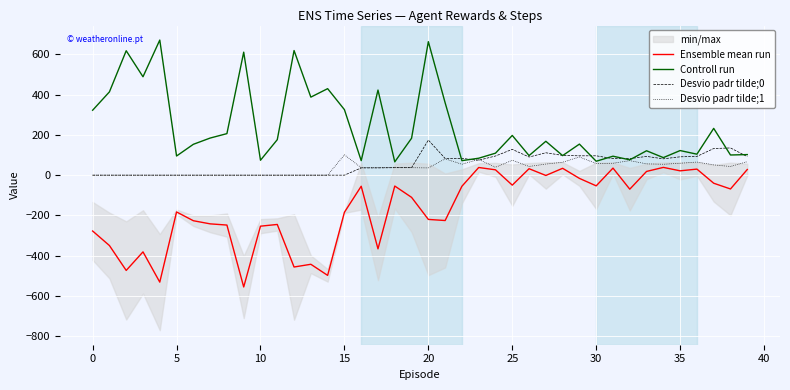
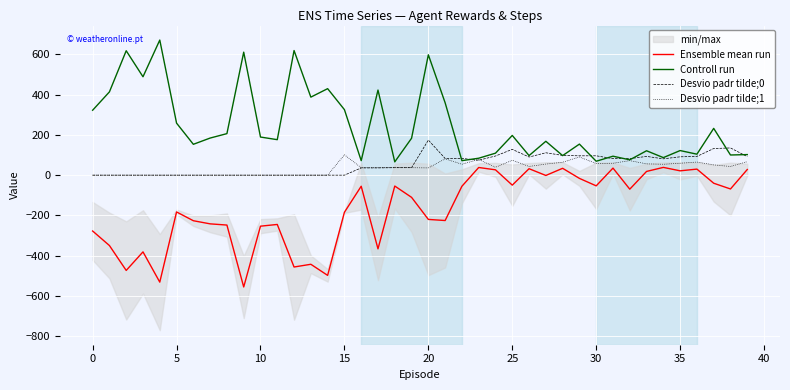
Controll run, 5: 100 -> 260
Controll run, 10: 70 -> 190
Controll run, 20: 660 -> 600
